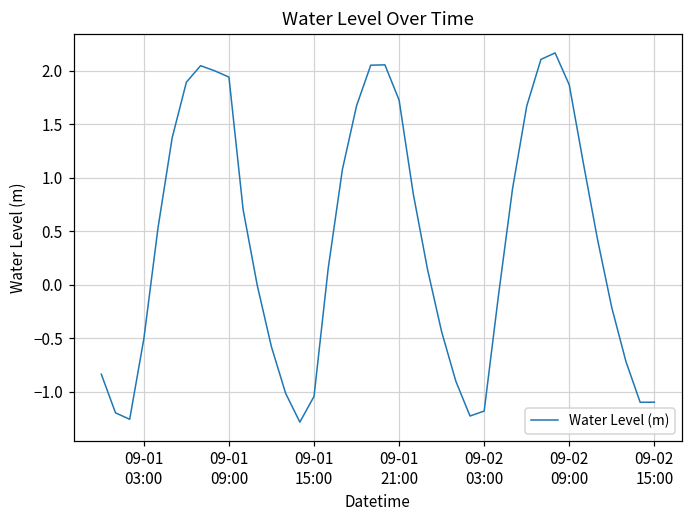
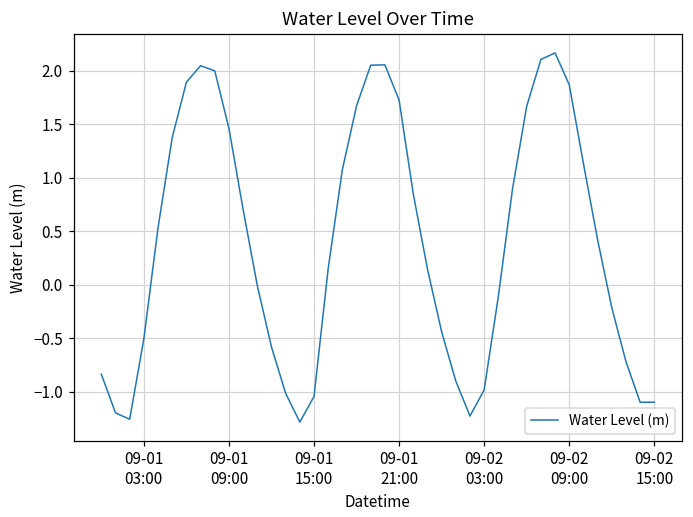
09-01 09:00: 1.9 -> 1.5
09-02 03:00: -1.2 -> -1.0
